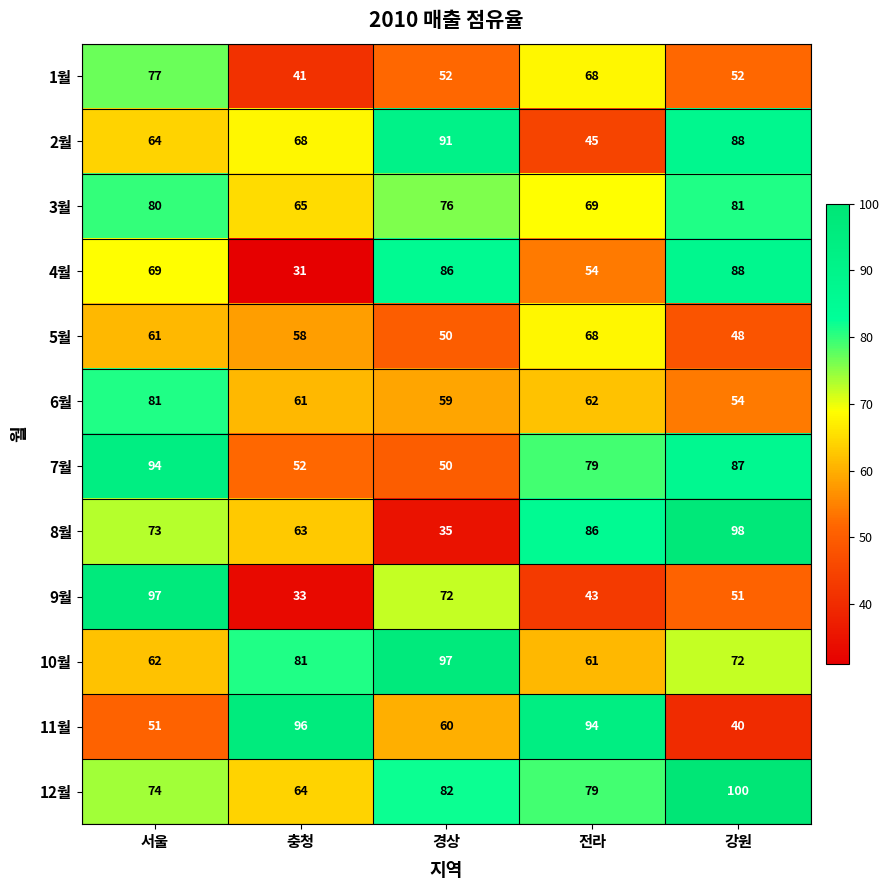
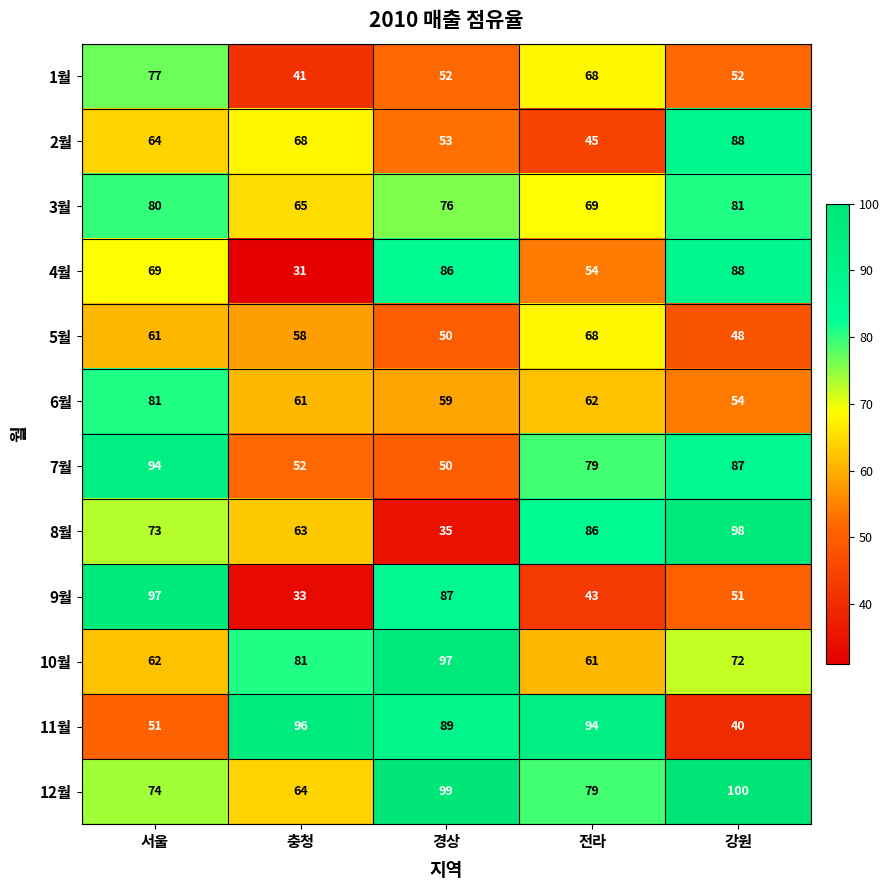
2월, 경상: 91 -> 53
9월, 경상: 72 -> 87
11월, 경상: 60 -> 89
12월, 경상: 82 -> 99
